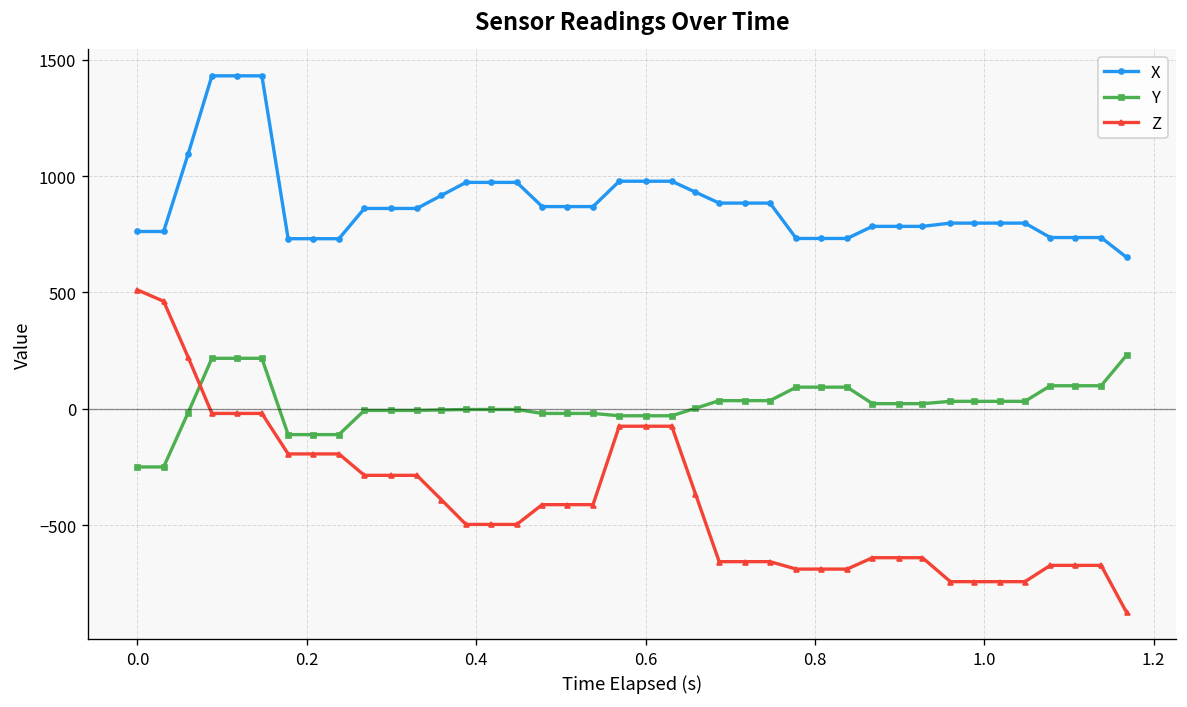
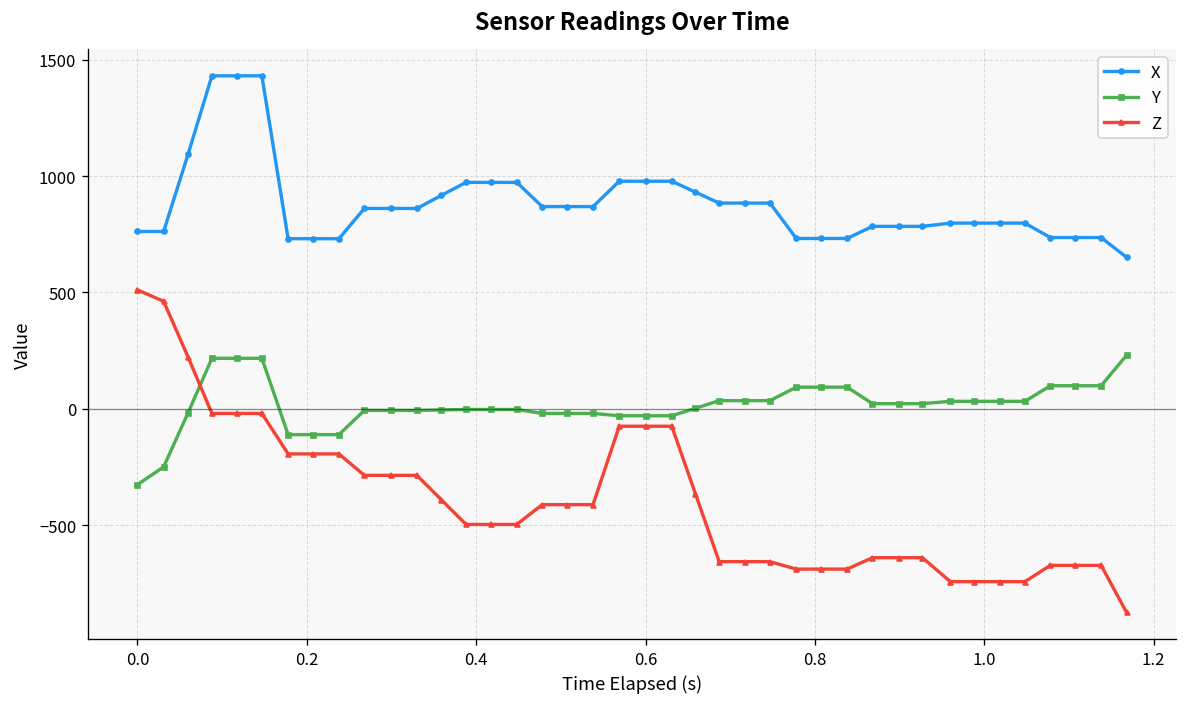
Y, 0.0: -250 -> -330
